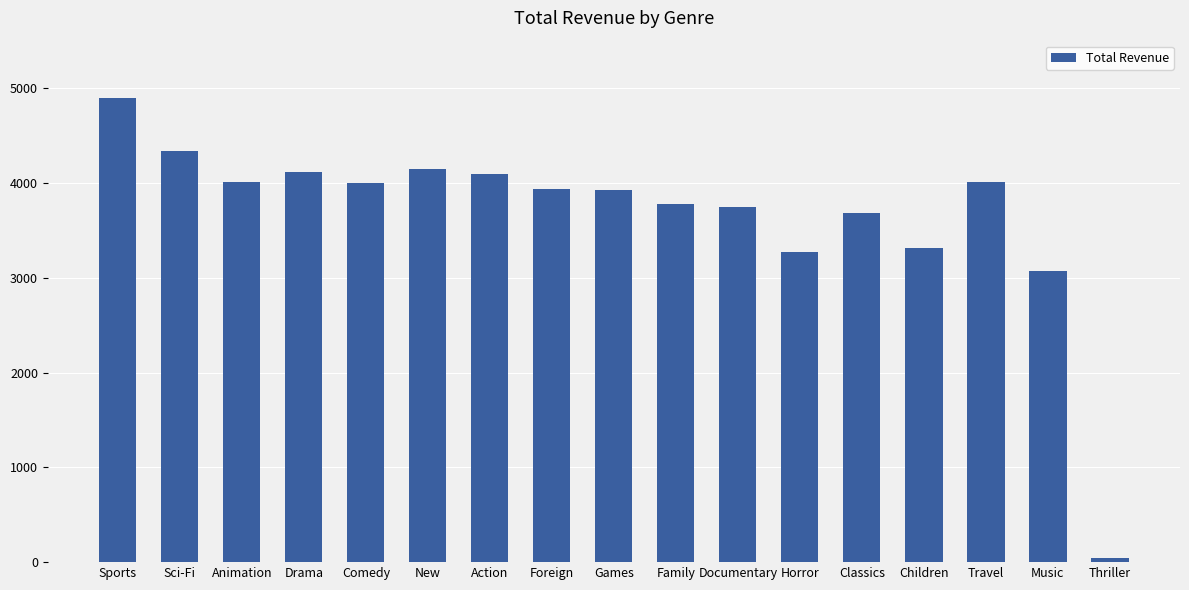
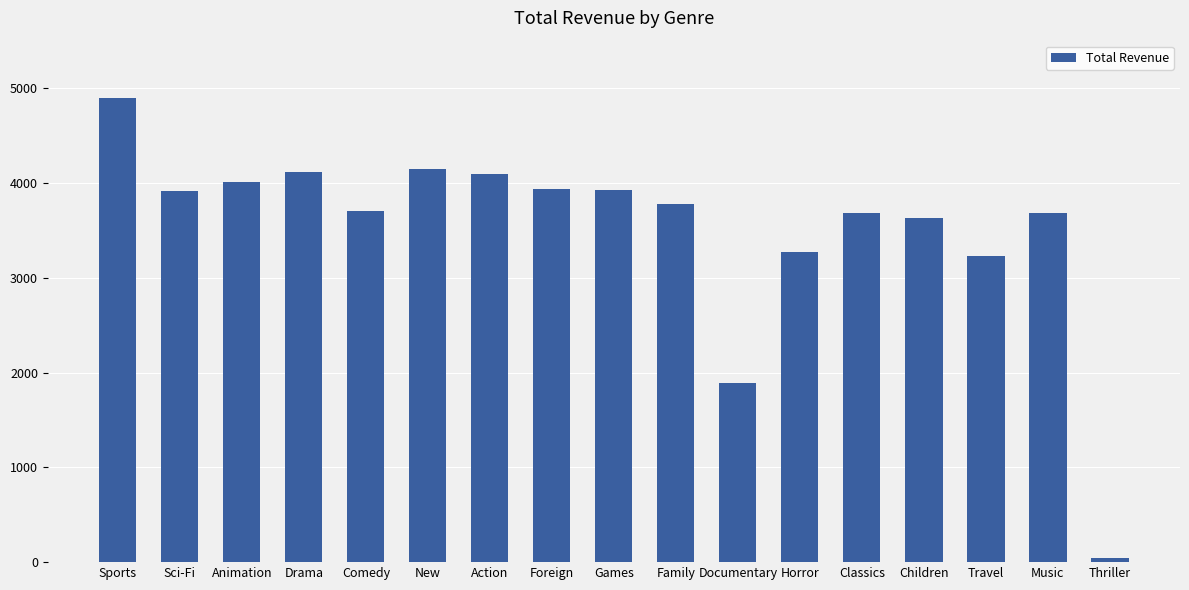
Sci-Fi: 4300 -> 3900
Comedy: 4000 -> 3700
Documentary: 3700 -> 1900
Children: 3300 -> 3600
Travel: 4000 -> 3200
Music: 3100 -> 3700
